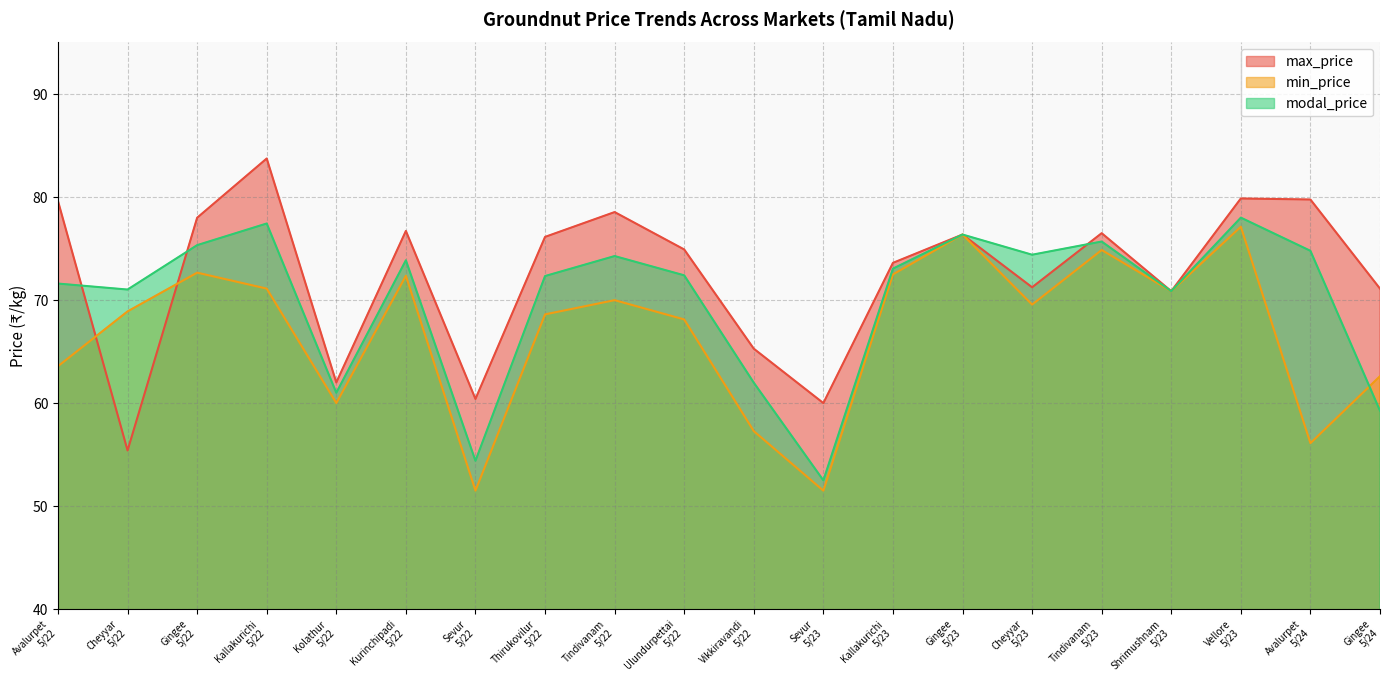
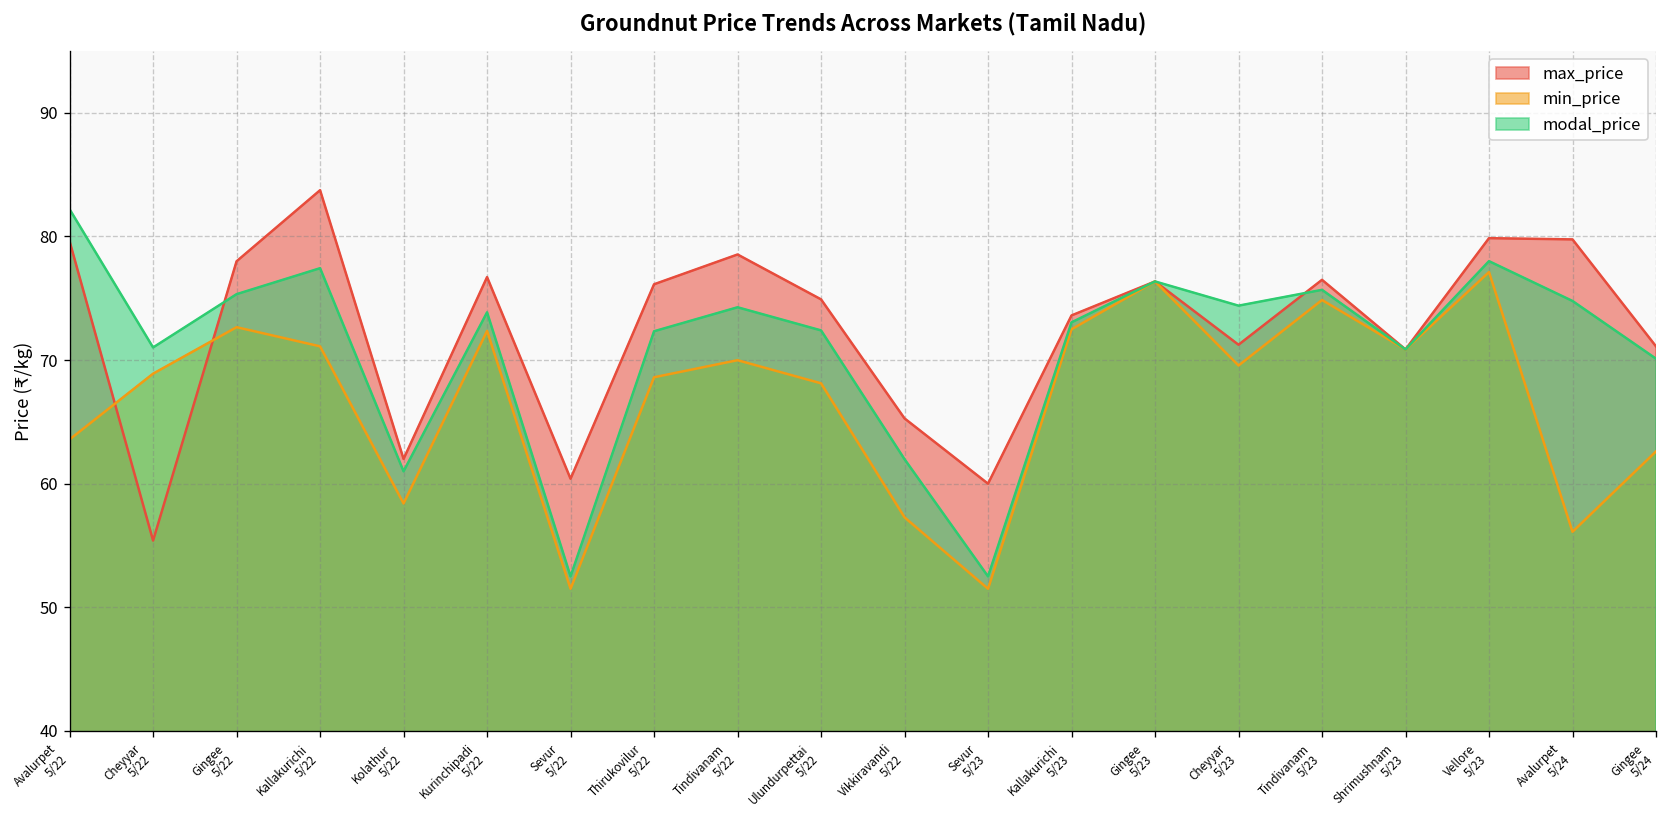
modal_price, Avalurpet 5/22: 71.6 -> 82.2
min_price, Kolathur 5/22: 60.0 -> 58.4
modal_price, Sevur 5/22: 54.4 -> 52.5
modal_price, Gingee 5/24: 59.3 -> 70.1
